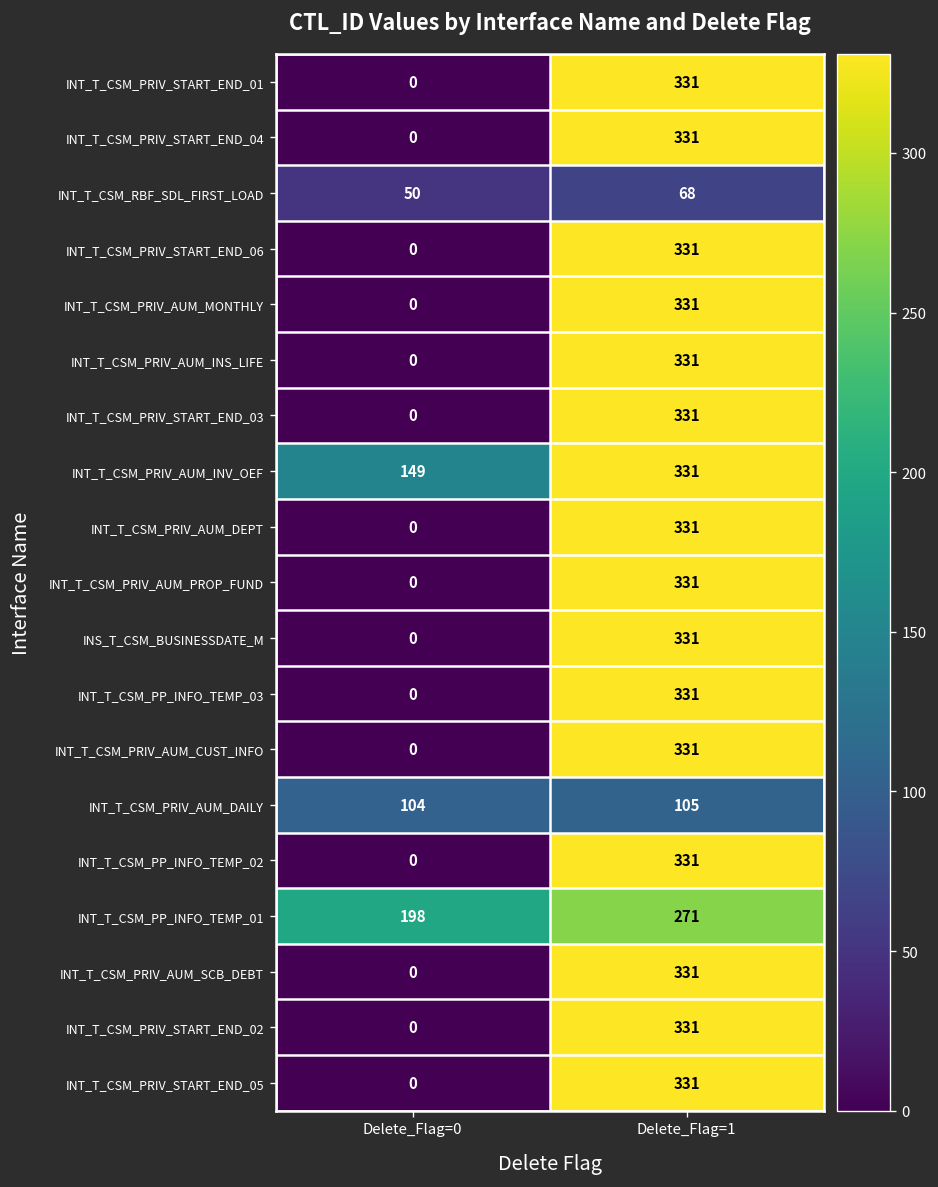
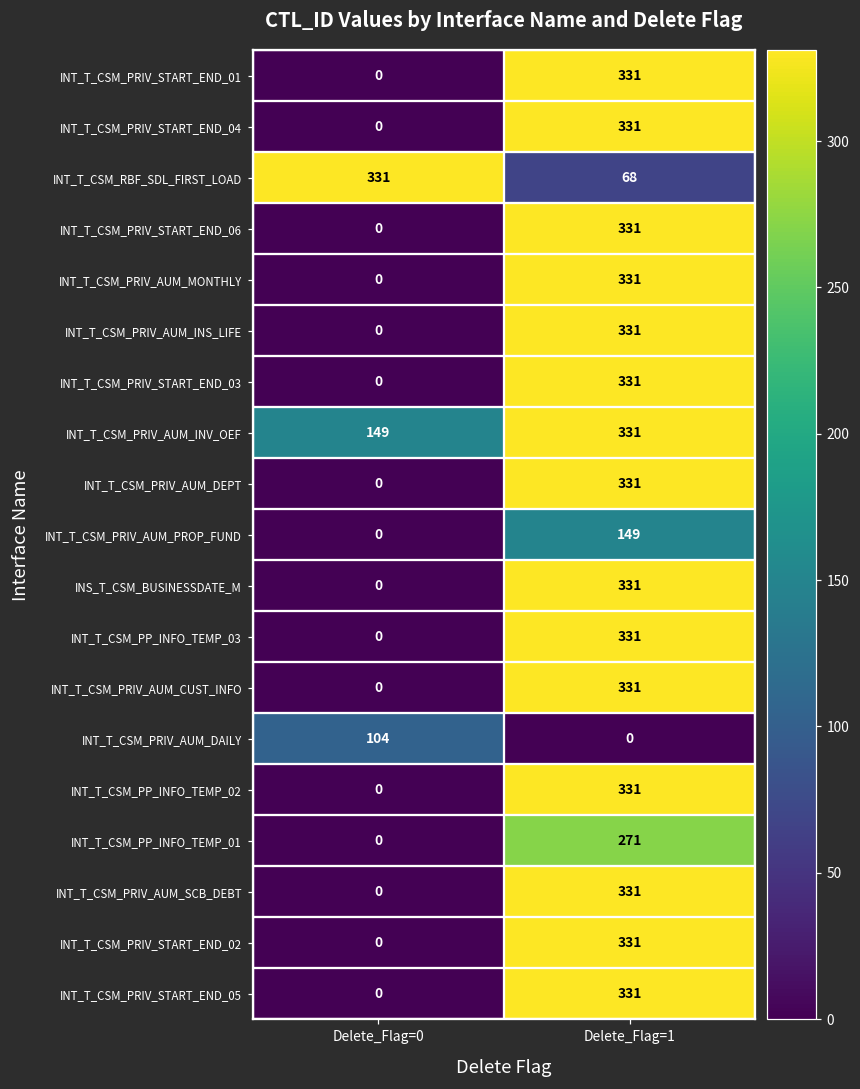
INT_T_CSM_RBF_SDL_FIRST_LOAD, Delete_Flag=0: 50 -> 331
INT_T_CSM_PRIV_AUM_PROP_FUND, Delete_Flag=1: 331 -> 149
INT_T_CSM_PRIV_AUM_DAILY, Delete_Flag=1: 105 -> 0
INT_T_CSM_PP_INFO_TEMP_01, Delete_Flag=0: 198 -> 0
